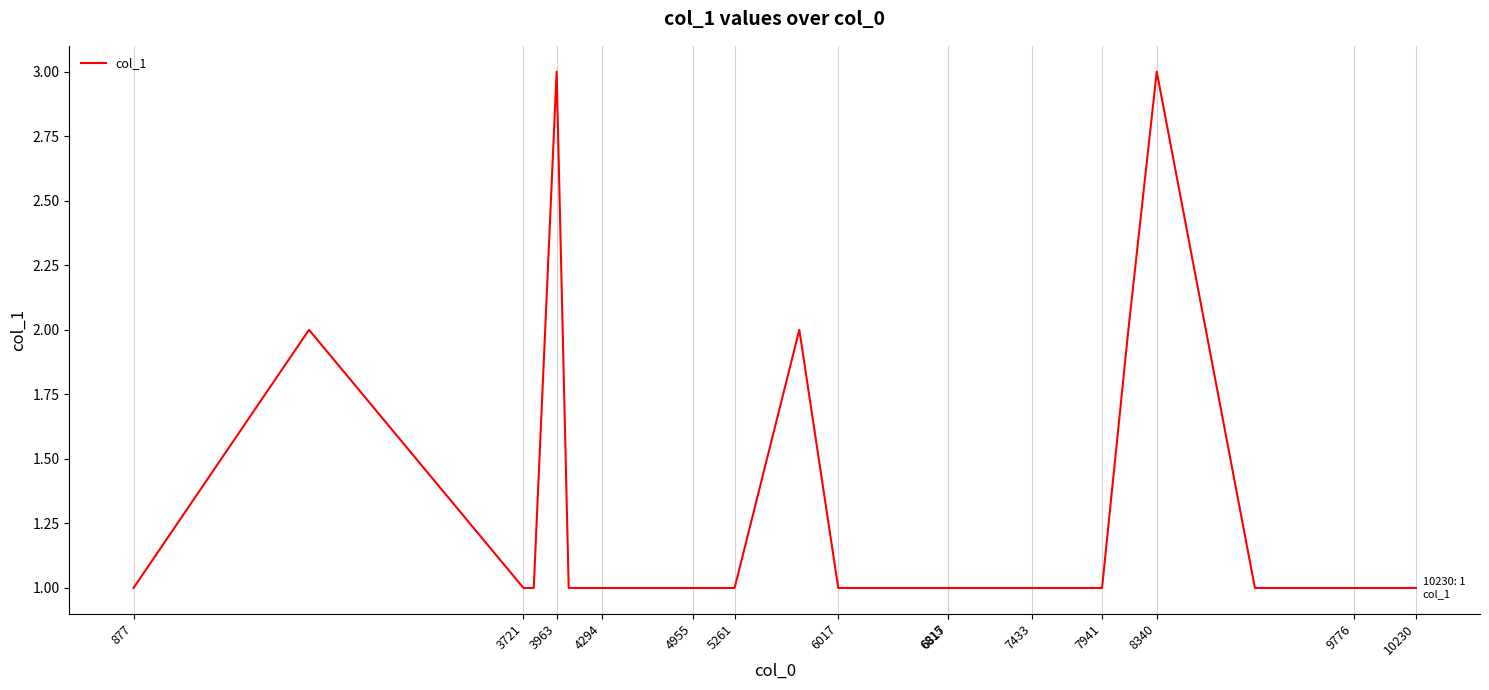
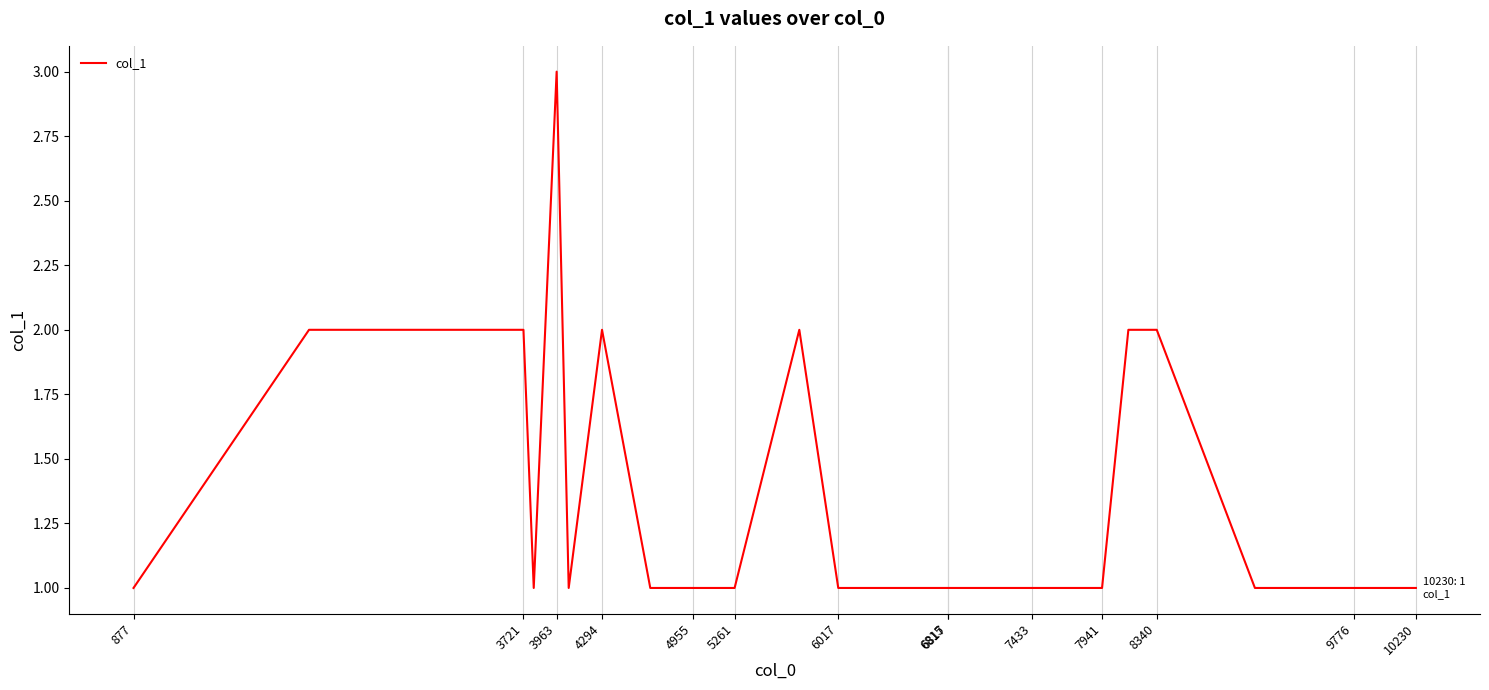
3721: 1 -> 2
4294: 1 -> 2
8340: 3 -> 2
